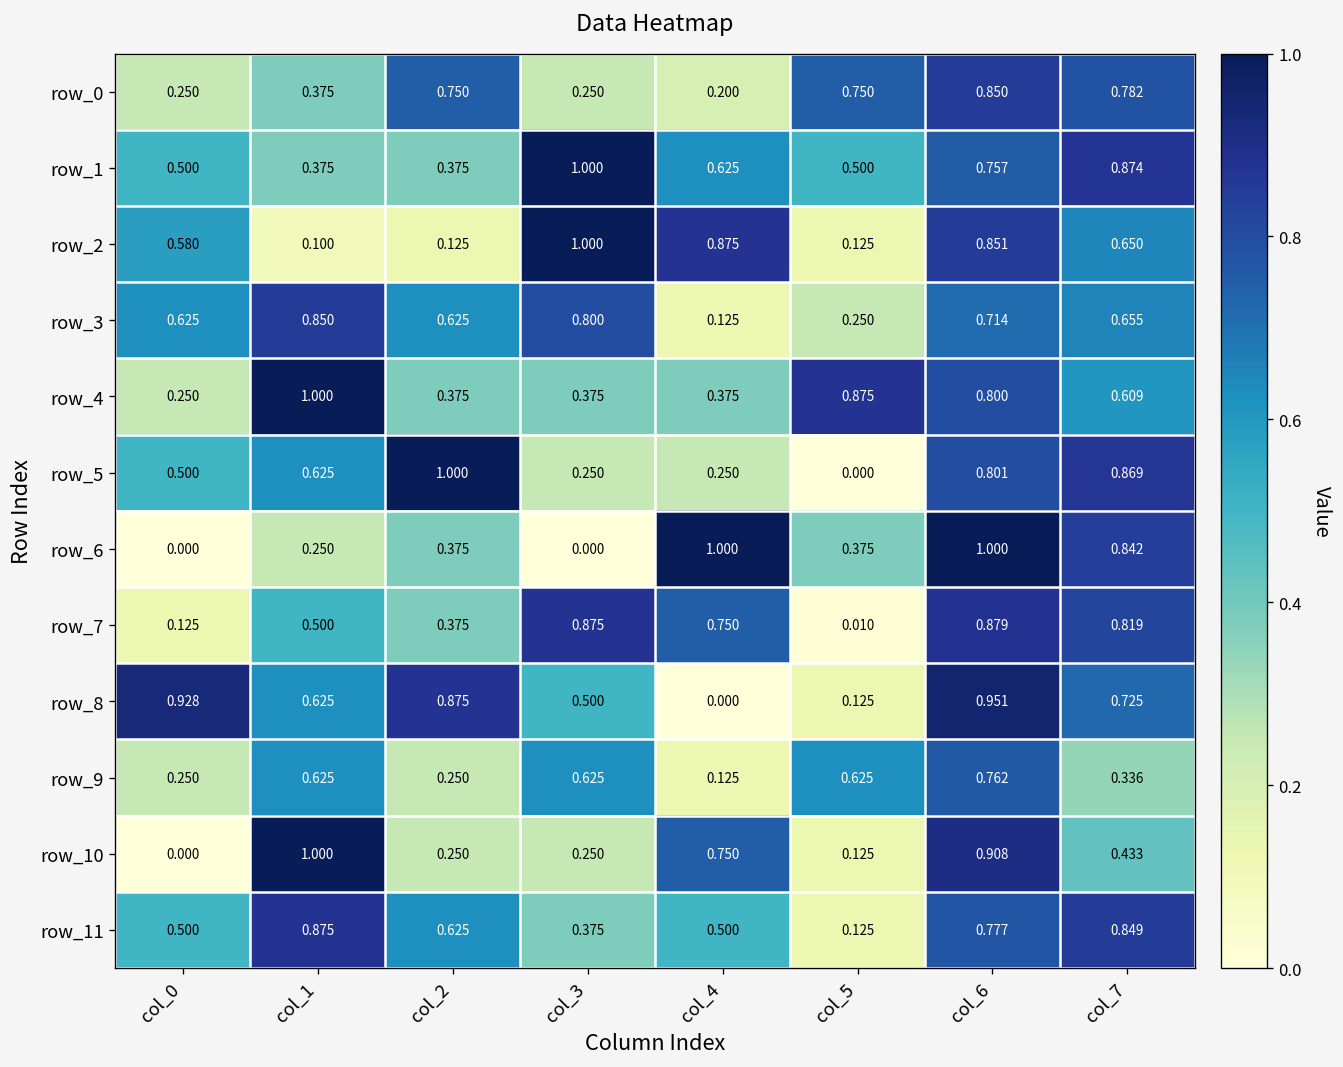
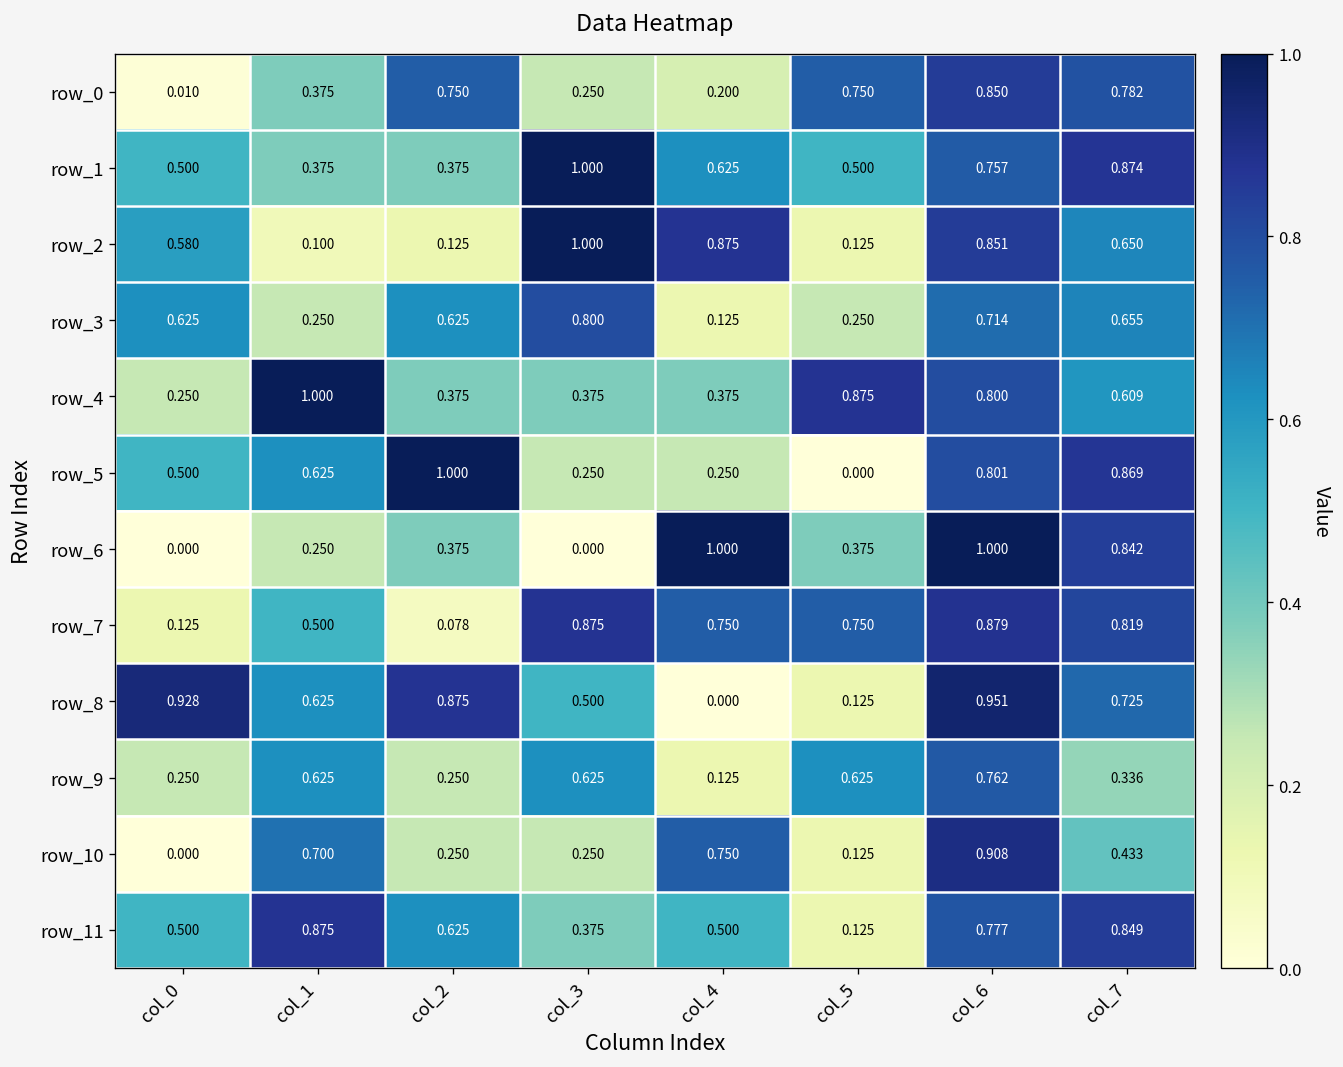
row_0, col_0: 0.250 -> 0.010
row_3, col_1: 0.850 -> 0.250
row_7, col_2: 0.375 -> 0.078
row_7, col_5: 0.010 -> 0.750
row_10, col_1: 1.000 -> 0.700
